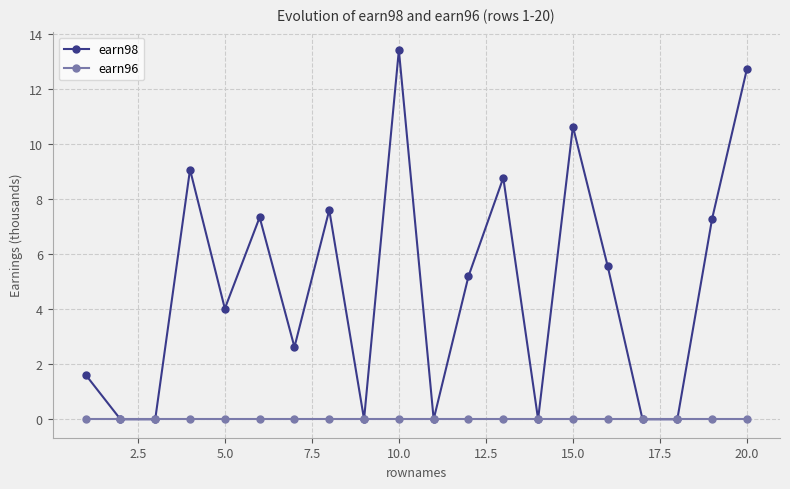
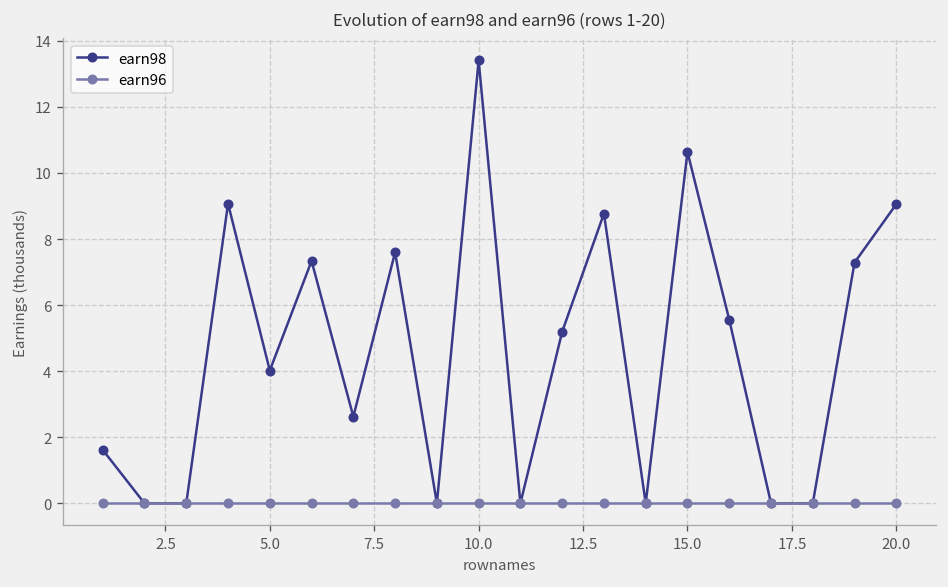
earn98, 20.0: 12.7 -> 9.1
